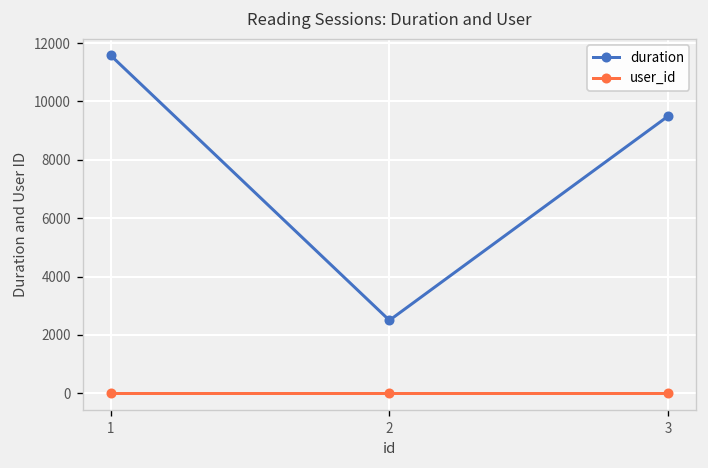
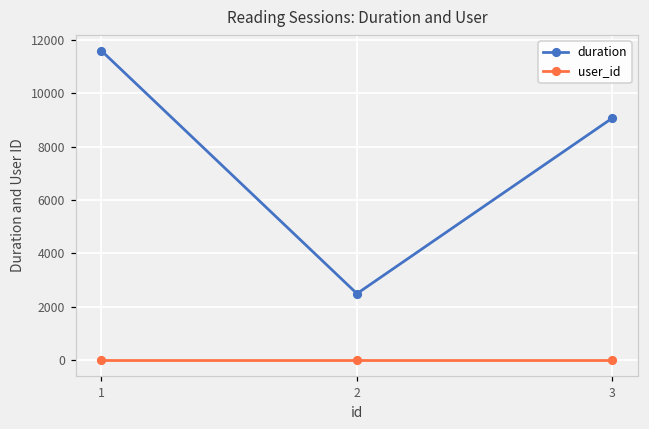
duration, 3: 9500 -> 9100
